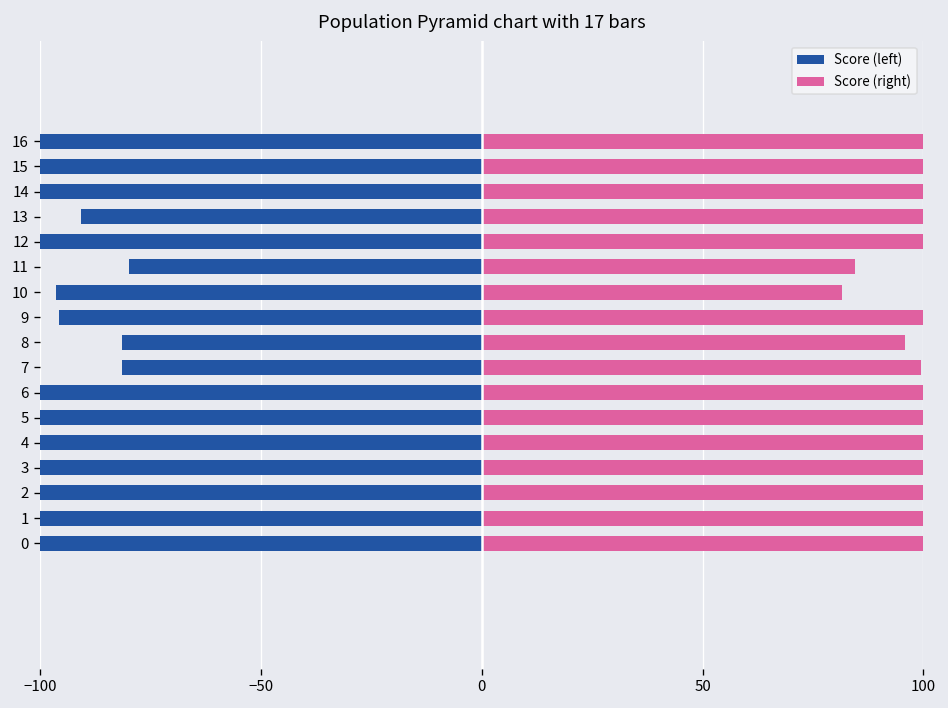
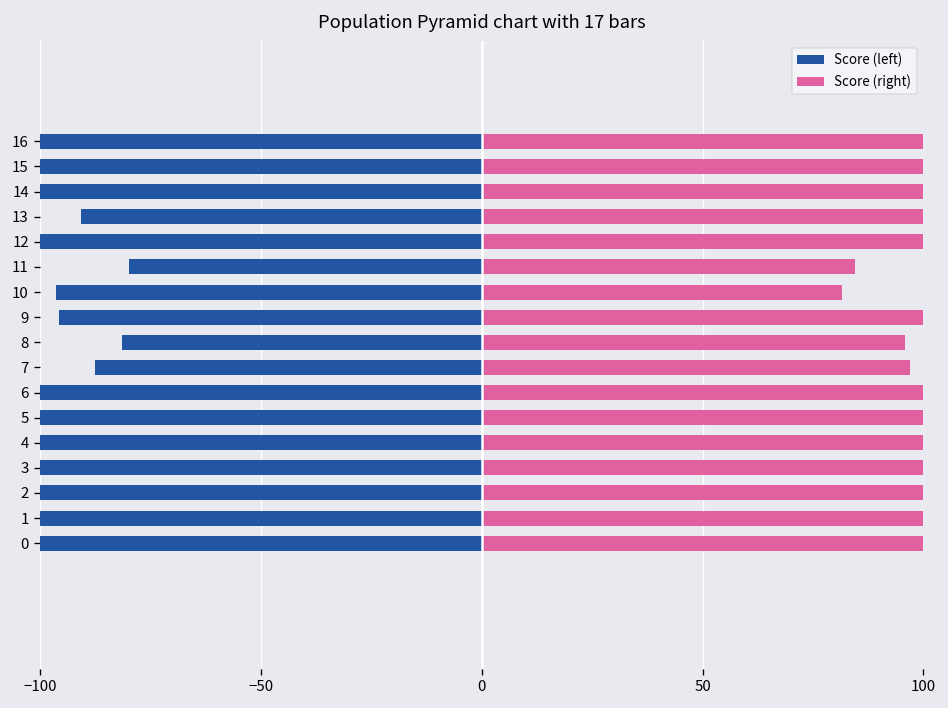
Score (left), 7: -82 -> -88
Score (right), 7: 100 -> 97
